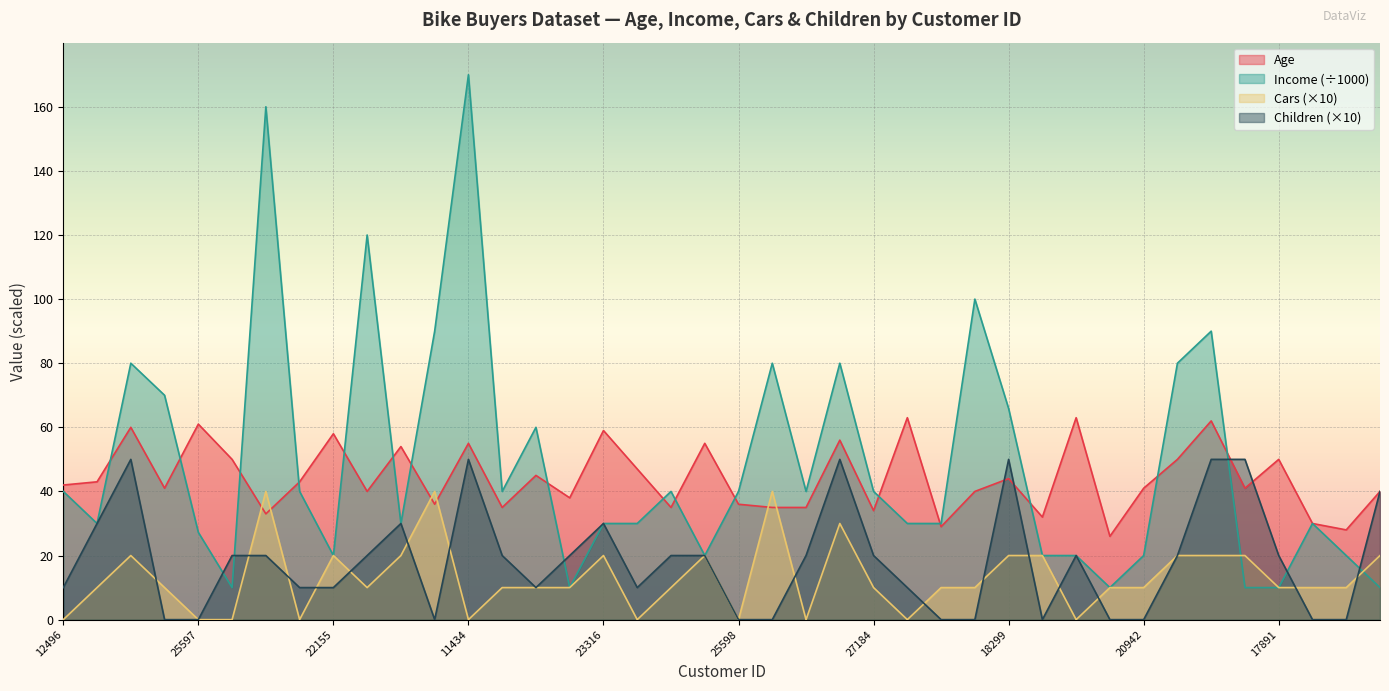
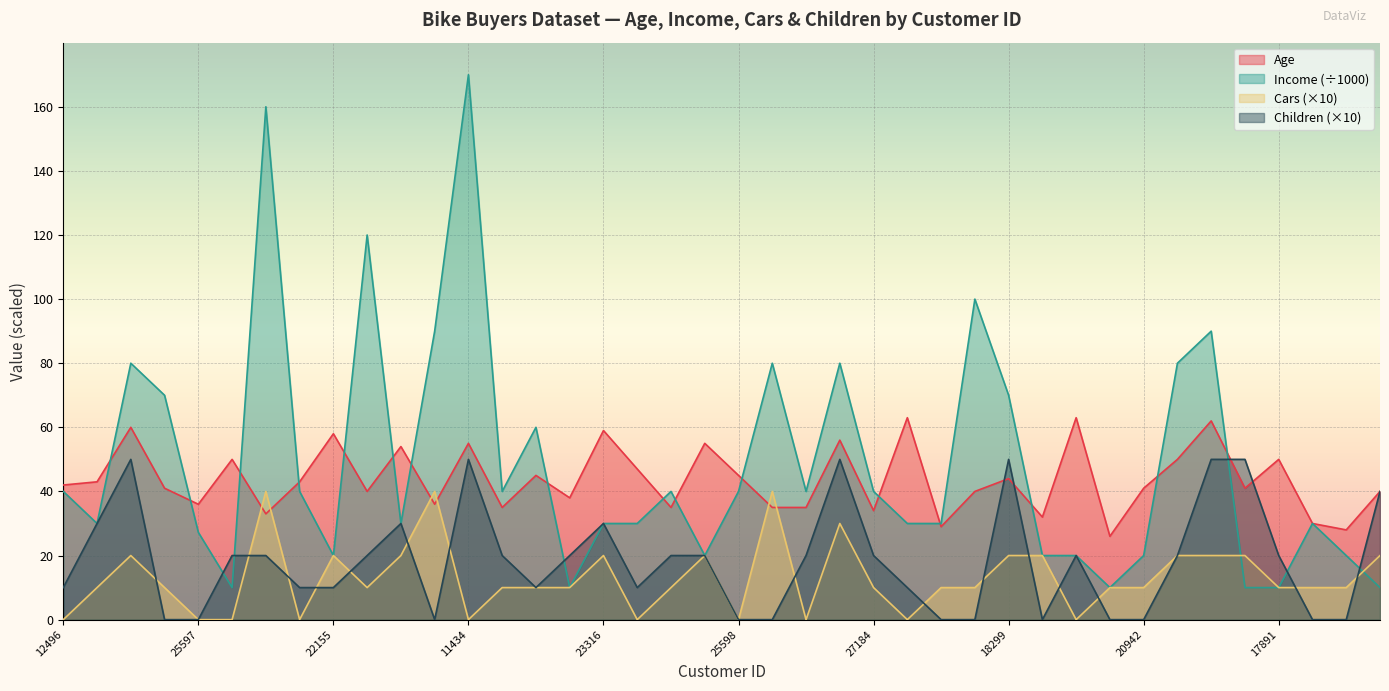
Age, 25597: 61 -> 36
Age, 25598: 36 -> 45
Income (÷1000), 18299: 66 -> 70
